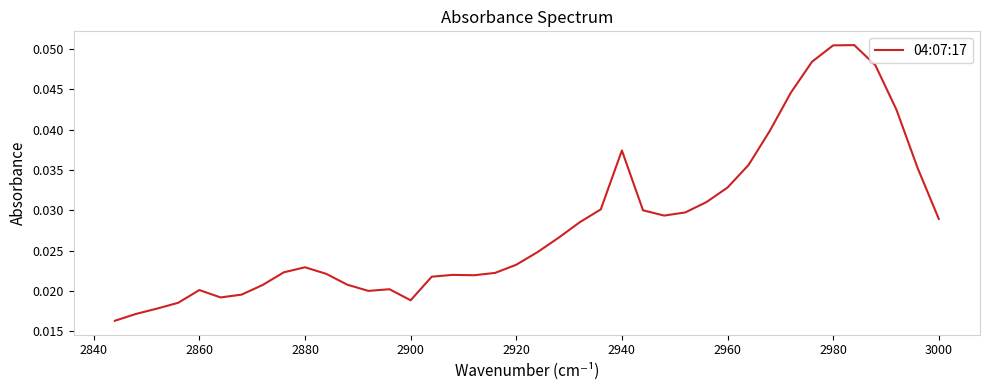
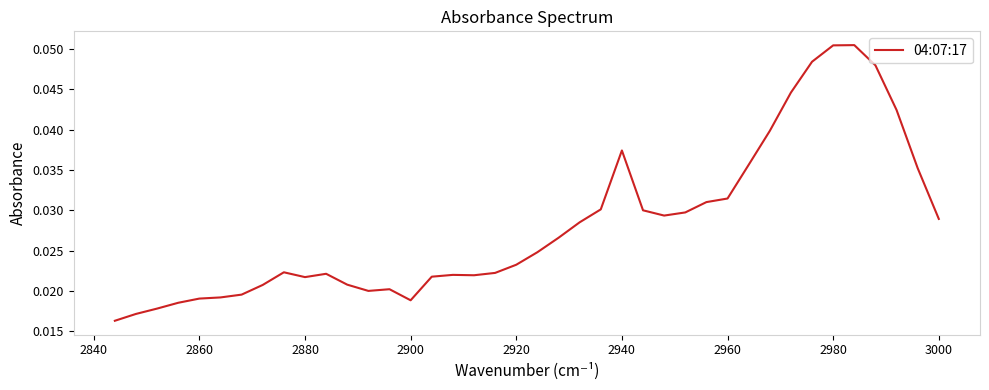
2860: 0.020 -> 0.019
2880: 0.023 -> 0.022
2960: 0.033 -> 0.031
